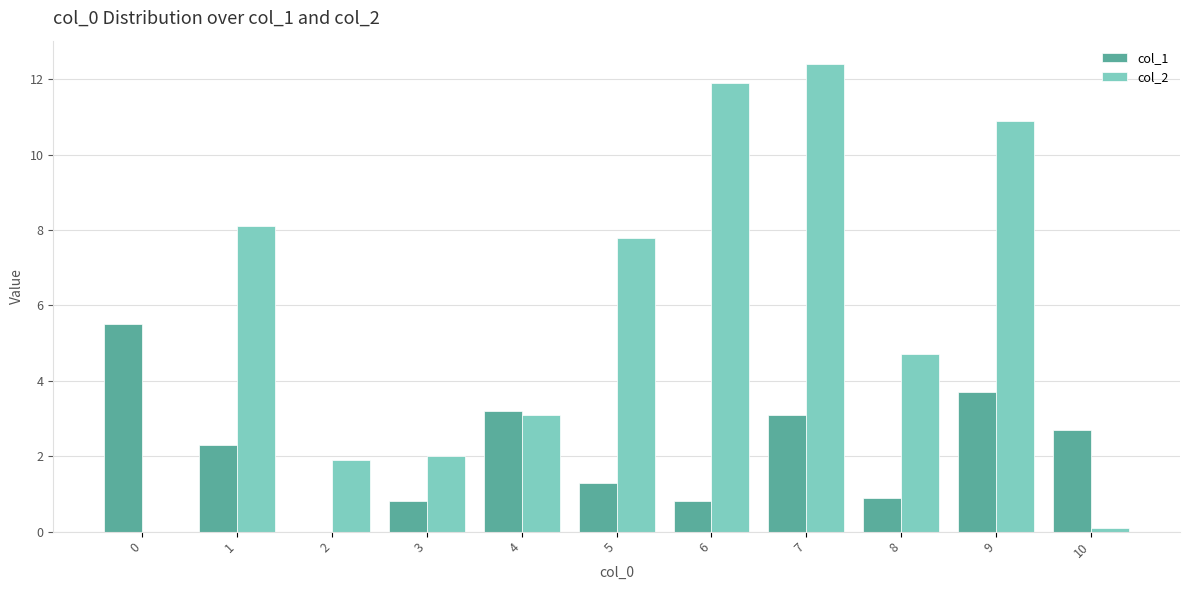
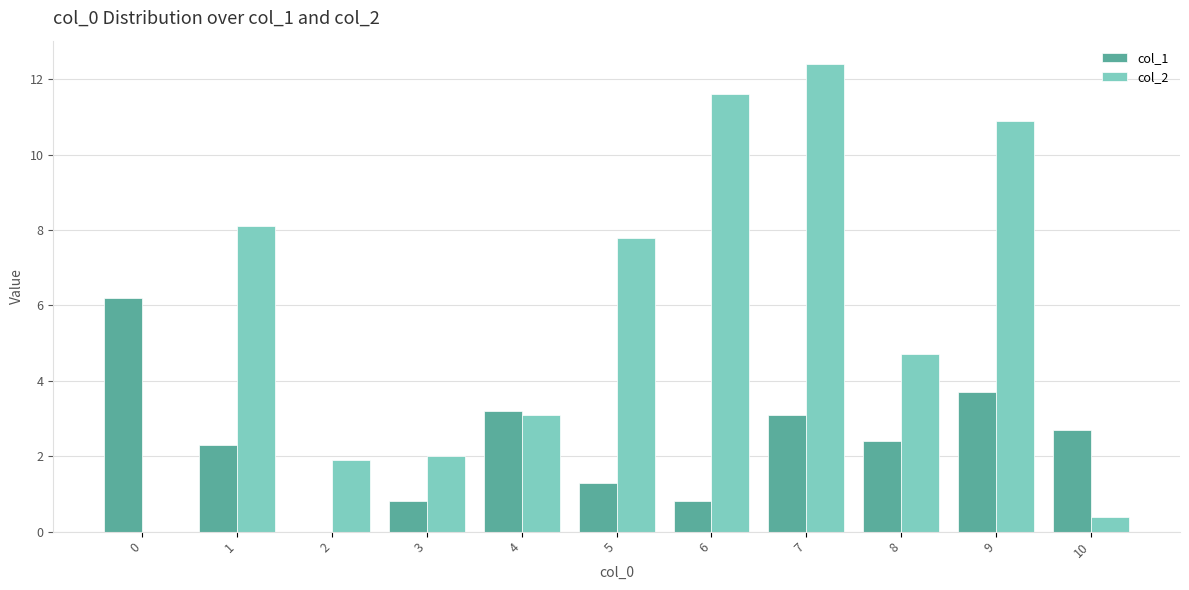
col_1, 0: 5.5 -> 6.2
col_2, 6: 11.9 -> 11.6
col_1, 8: 0.9 -> 2.4
col_2, 10: 0.1 -> 0.4
